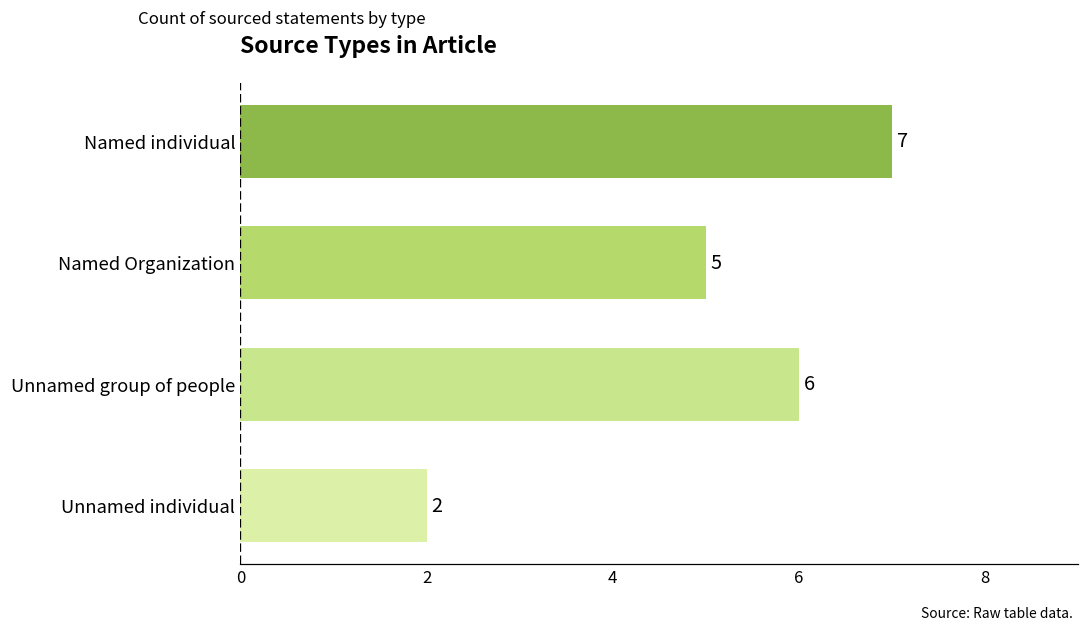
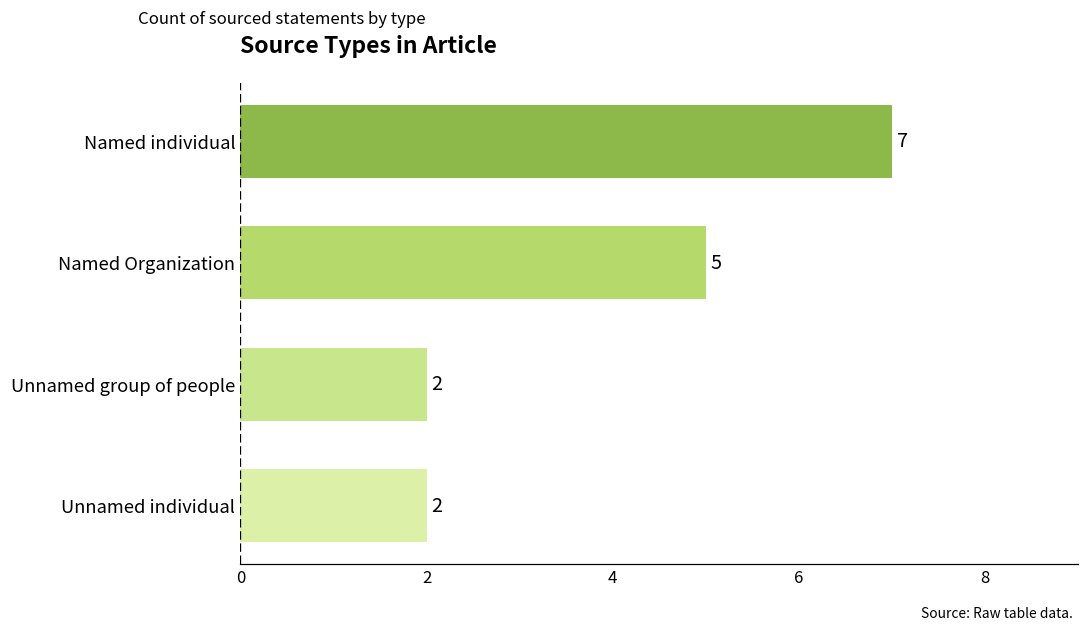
Unnamed group of people: 6 -> 2
